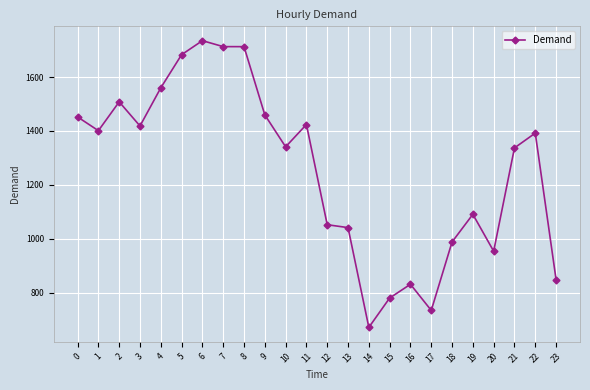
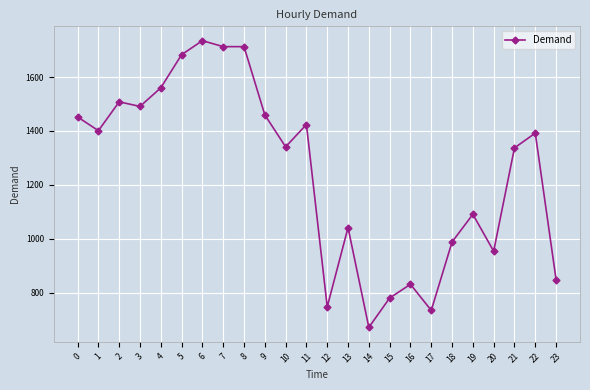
3: 1420 -> 1490
12: 1050 -> 750
